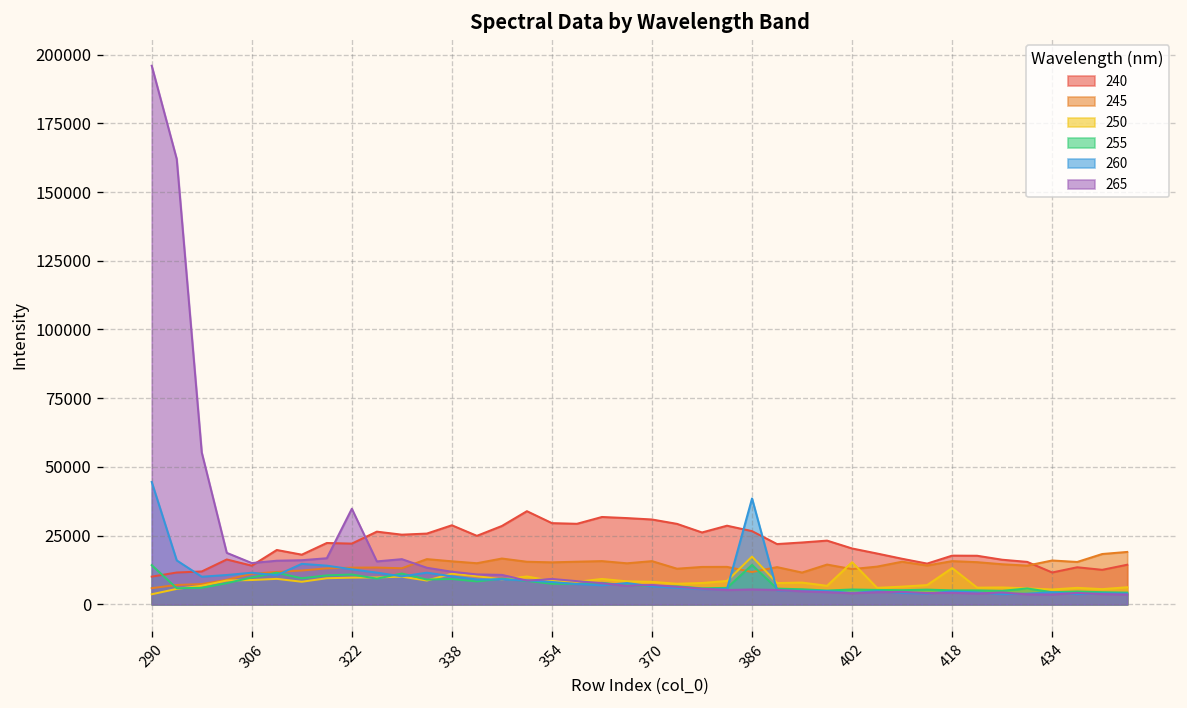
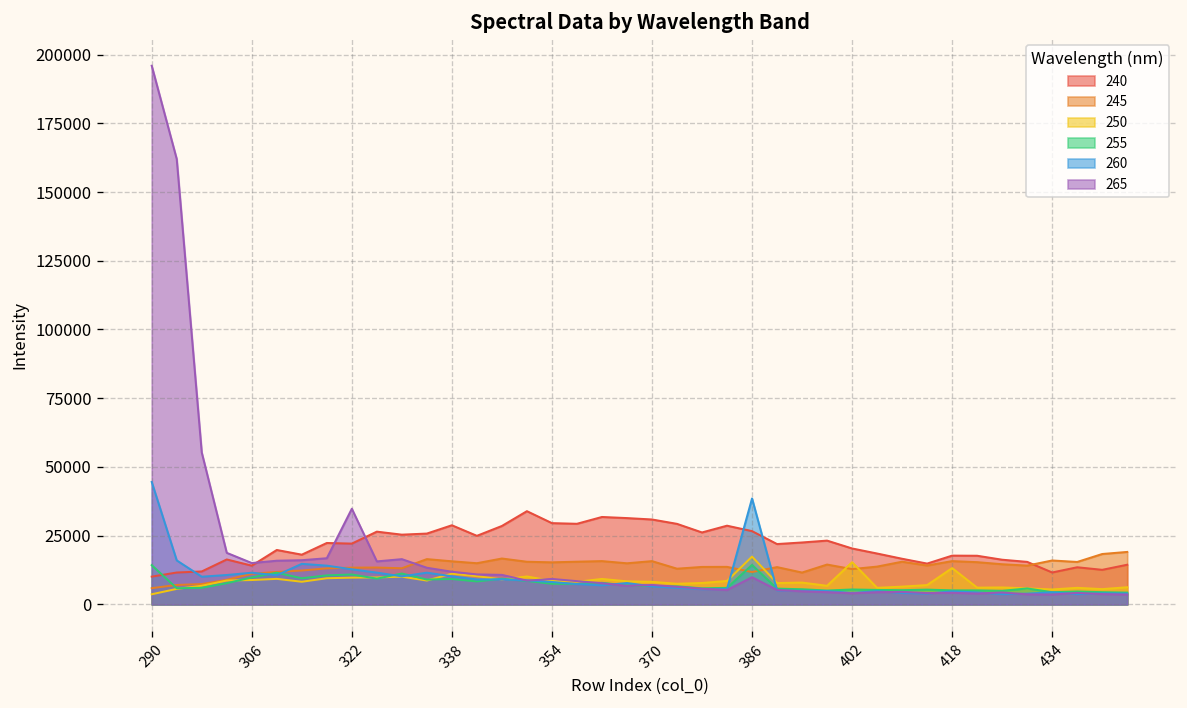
265, 386: 5000 -> 10000
